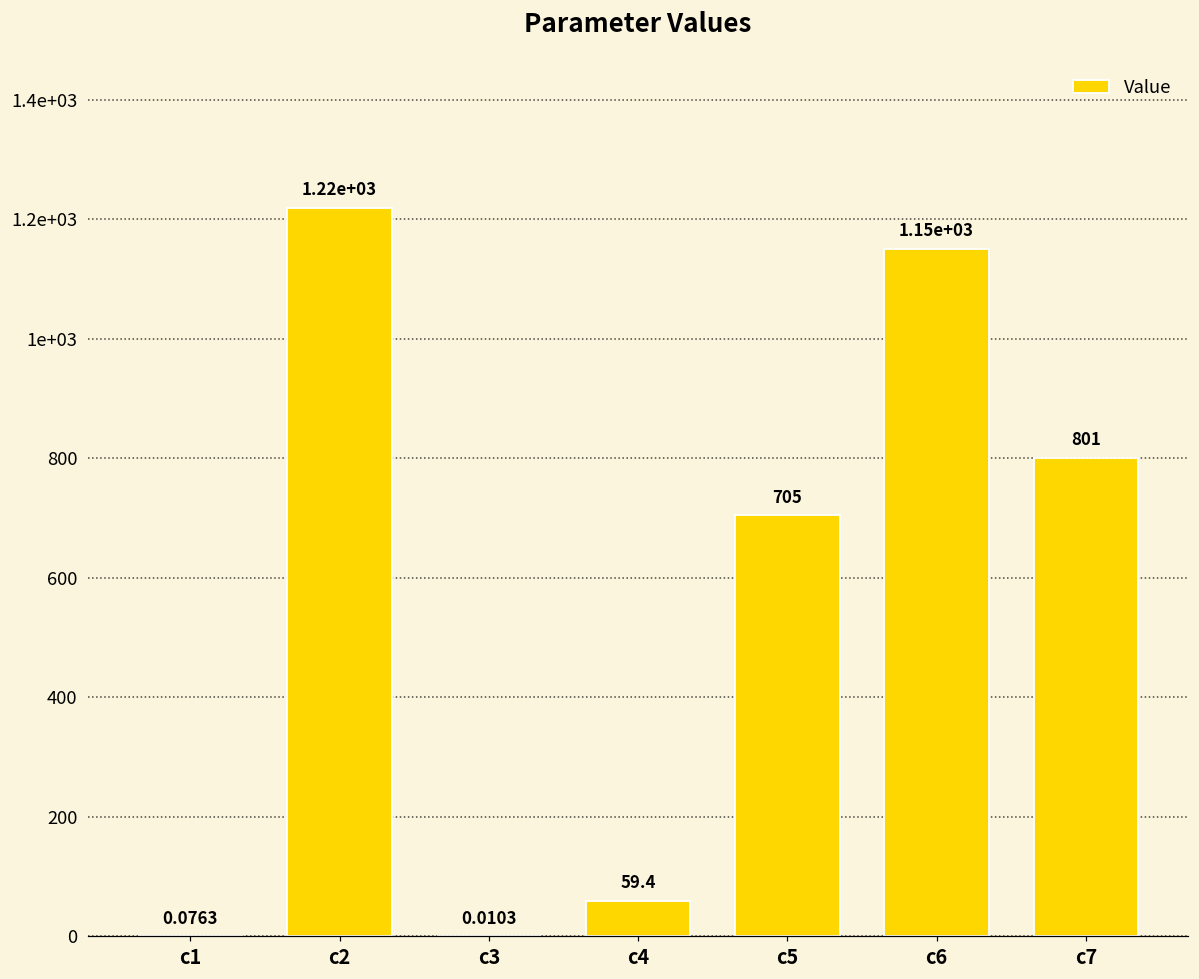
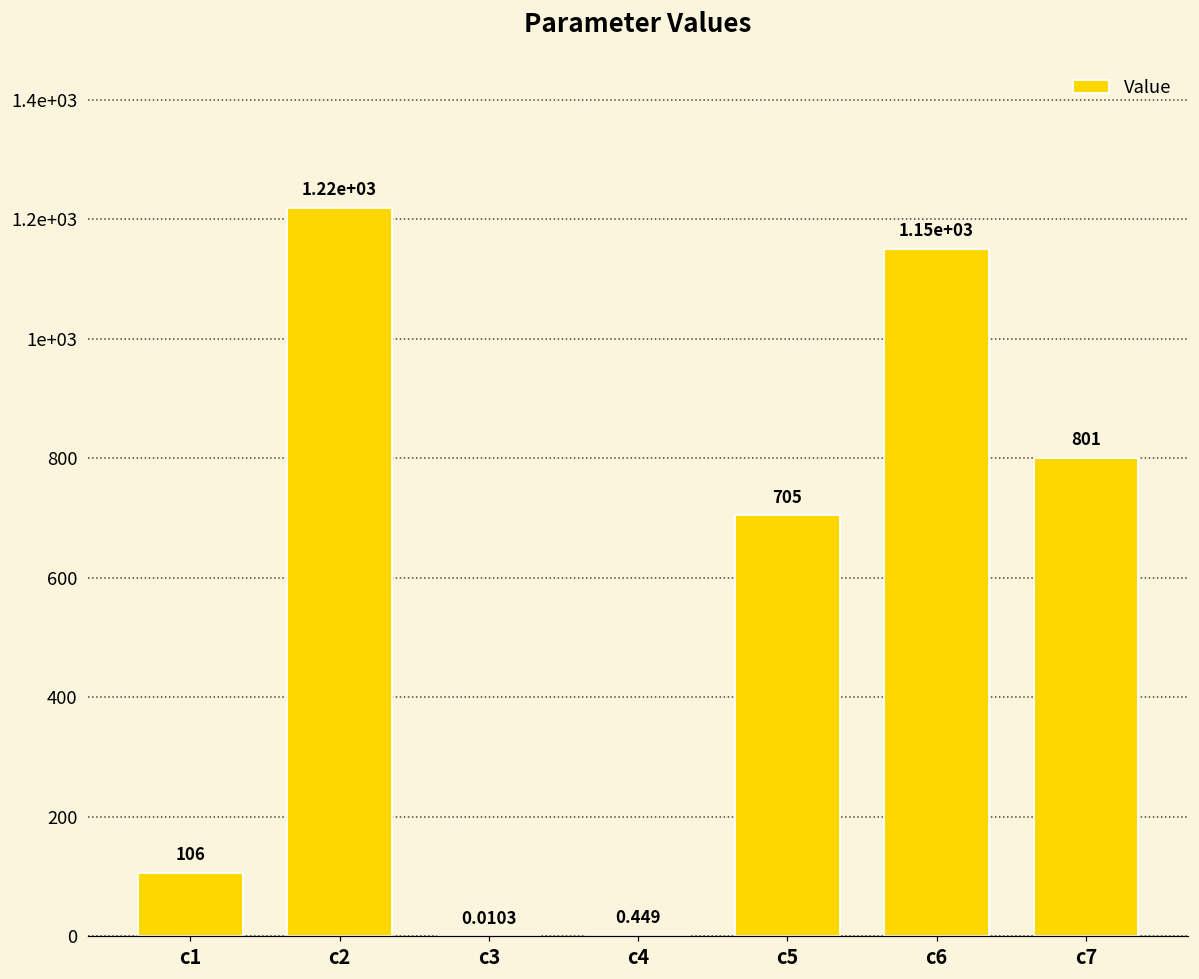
c1: 0.0763 -> 106
c4: 59.4 -> 0.449
